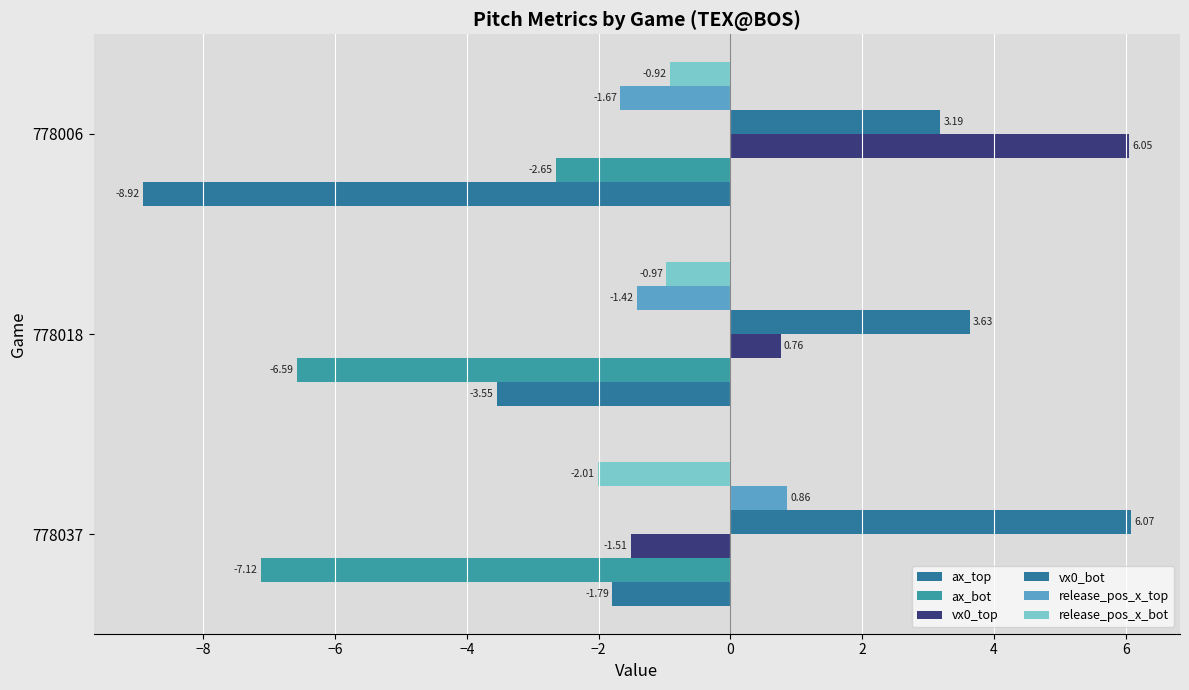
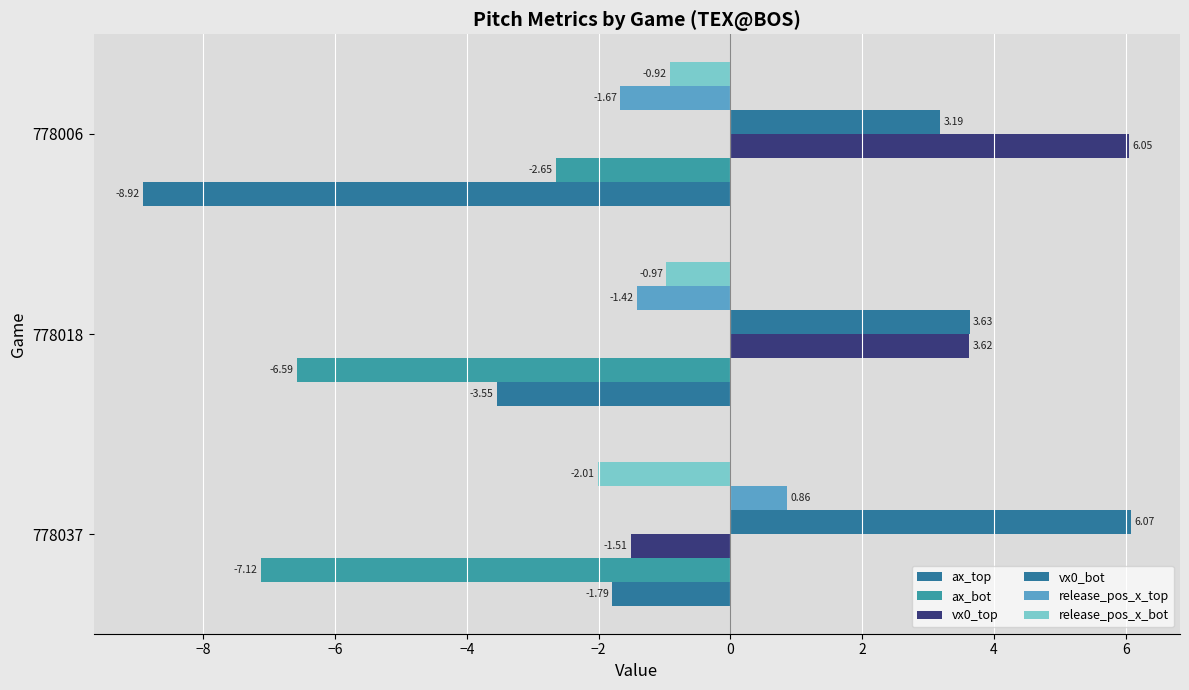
vx0_top, 778018: 0.76 -> 3.62
